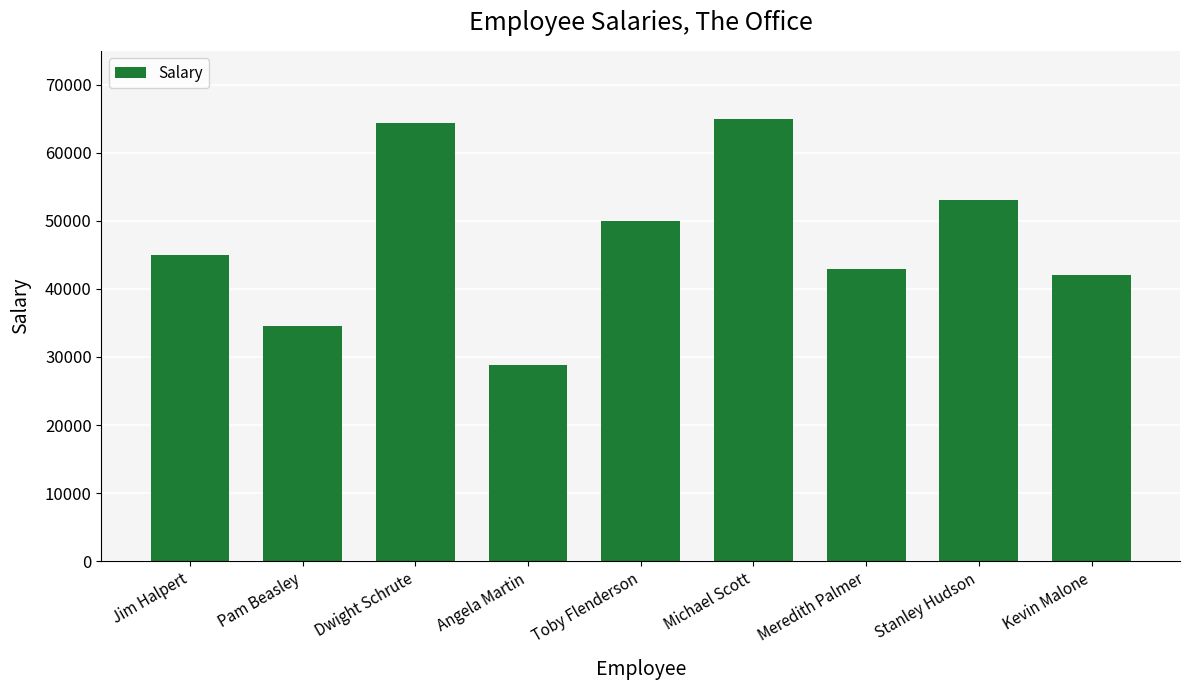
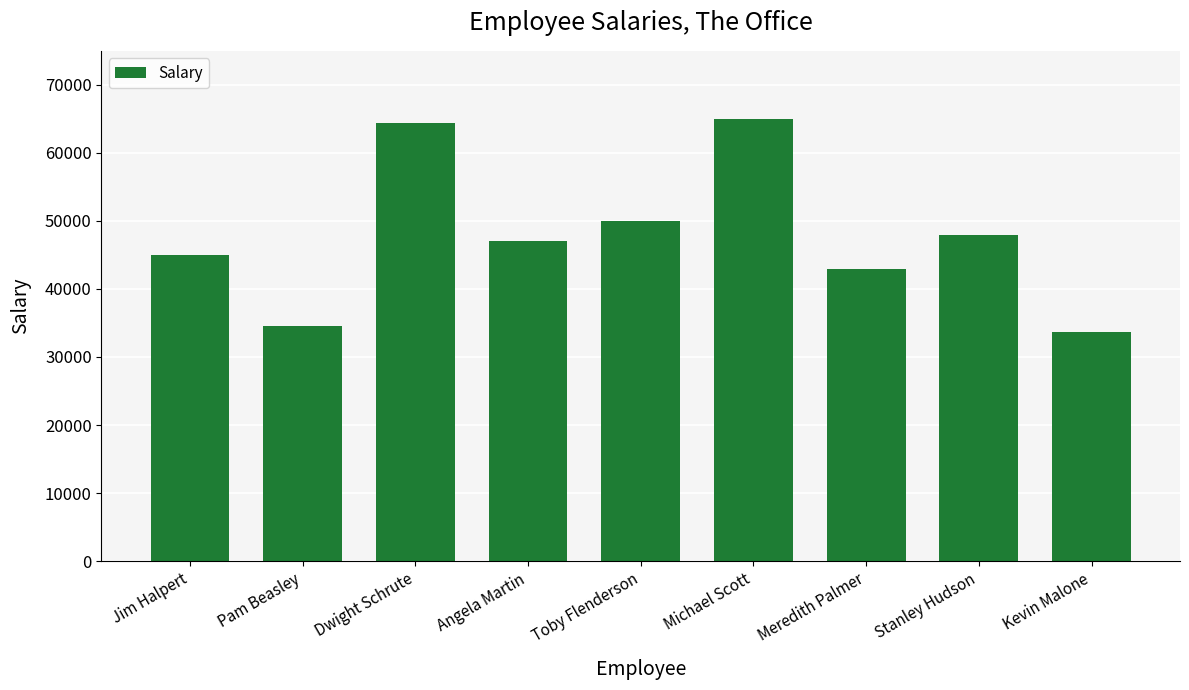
Angela Martin: 29000 -> 47000
Stanley Hudson: 53000 -> 48000
Kevin Malone: 42000 -> 34000
